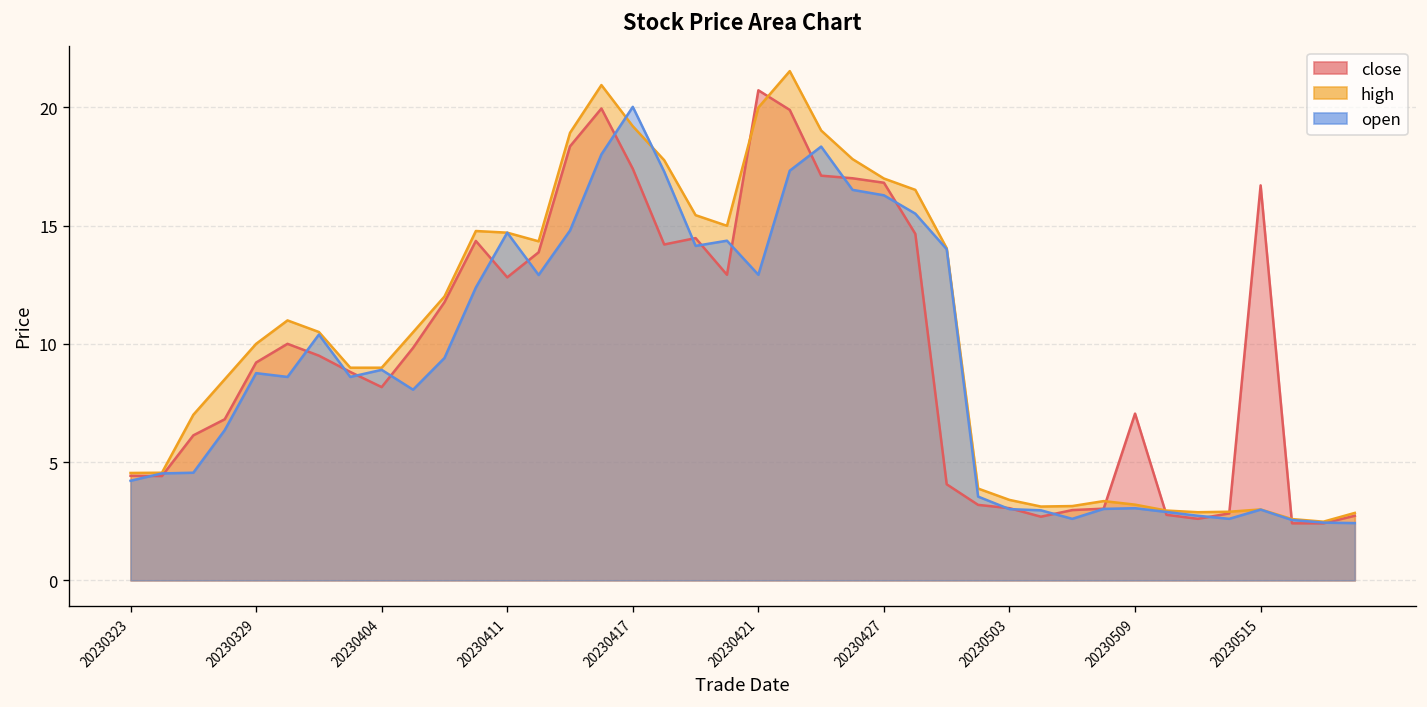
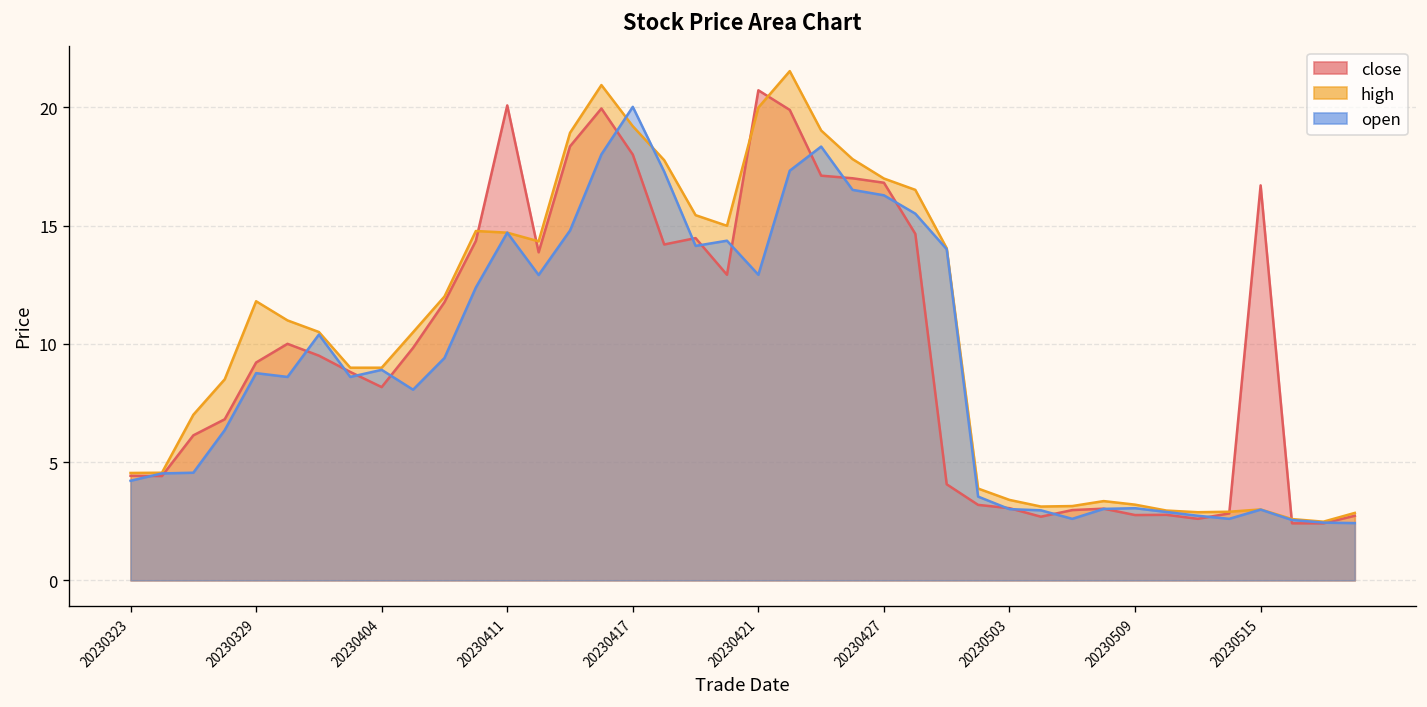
high, 20230329: 10.0 -> 11.8
close, 20230411: 12.8 -> 20.1
close, 20230417: 17.4 -> 18.0
close, 20230509: 7.1 -> 2.8
